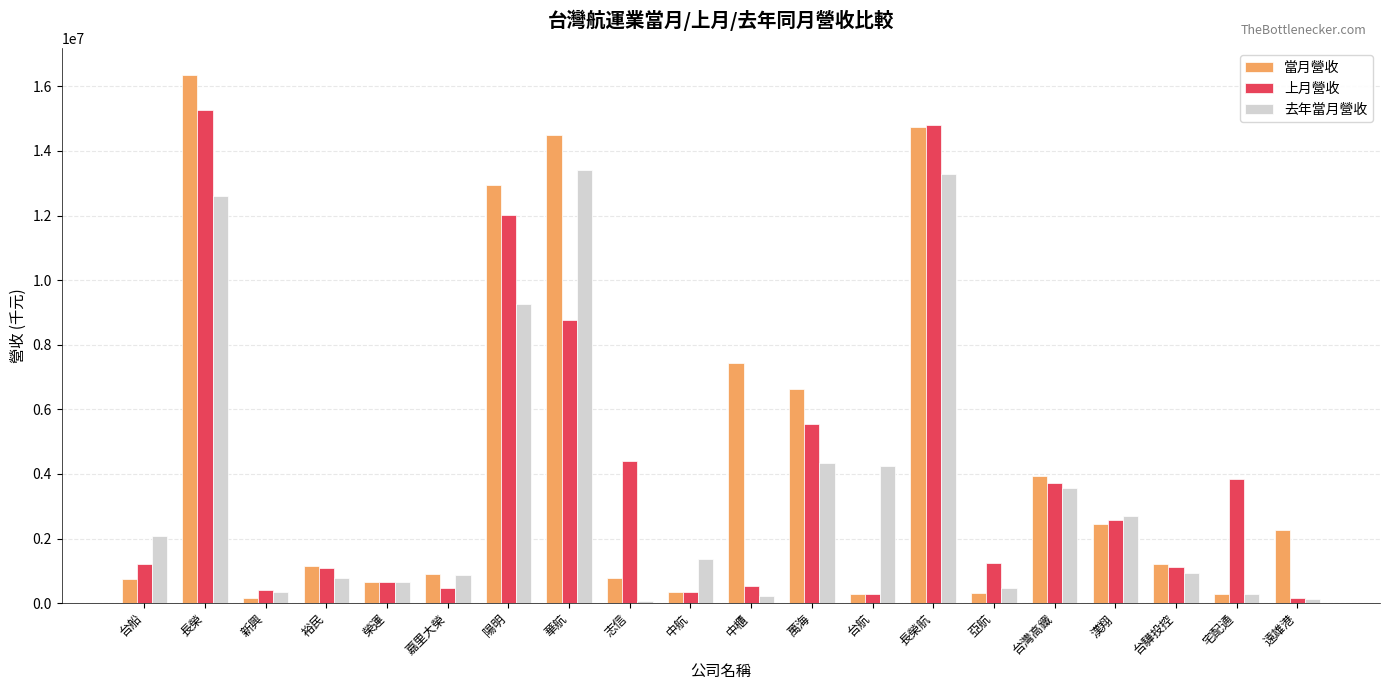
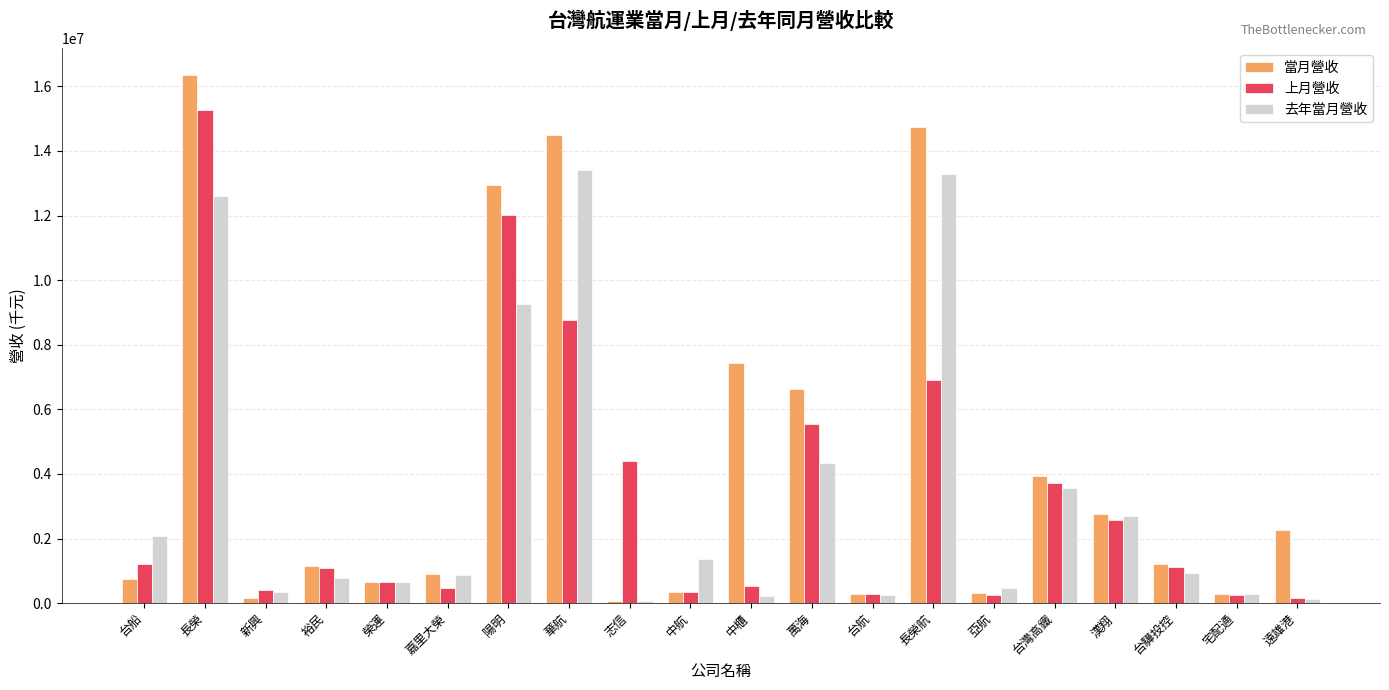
當月營收, 志信: 800000 -> 100000
去年當月營收, 台航: 4200000 -> 200000
上月營收, 長榮航: 14800000 -> 6900000
上月營收, 亞航: 1200000 -> 200000
當月營收, 漢翔: 2500000 -> 2700000
上月營收, 宅配通: 3900000 -> 300000
